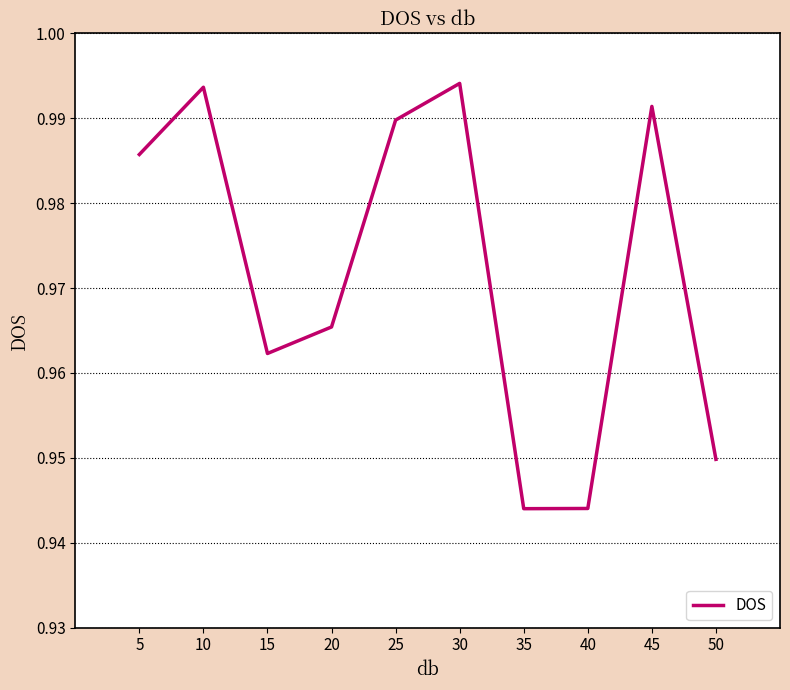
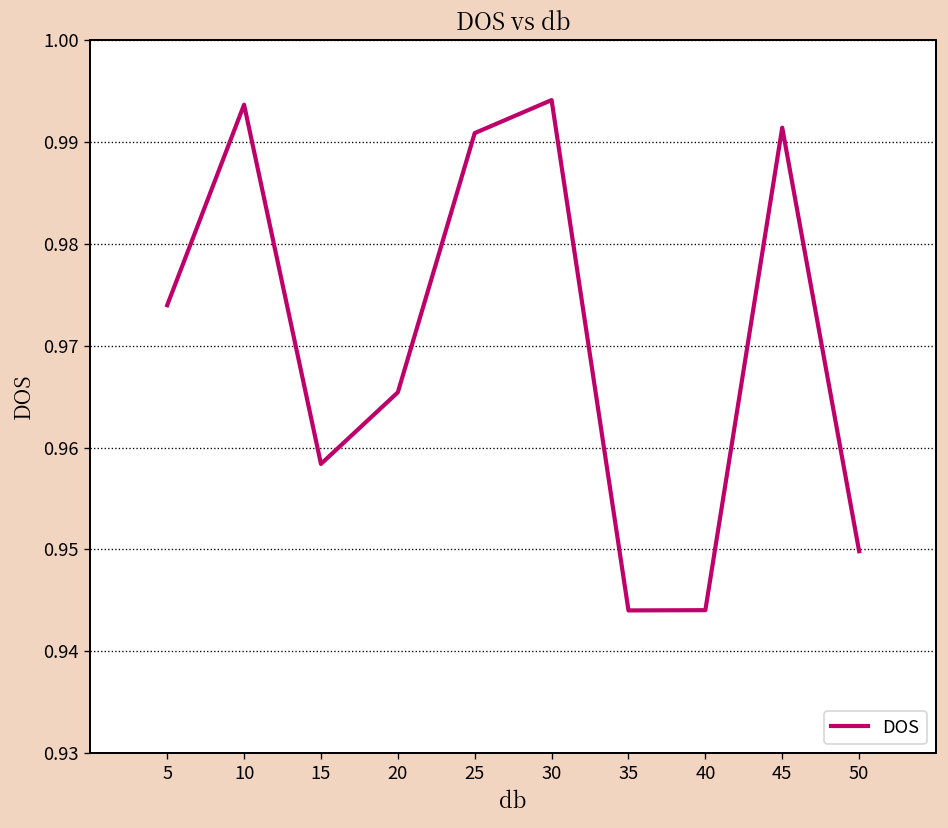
5: 0.986 -> 0.974
15: 0.962 -> 0.958
25: 0.990 -> 0.991
